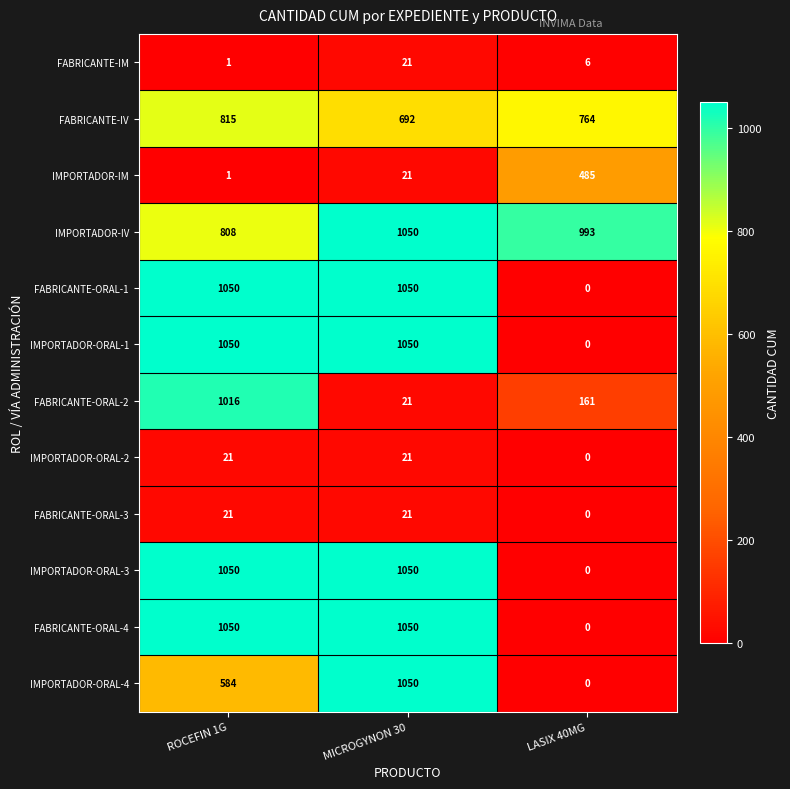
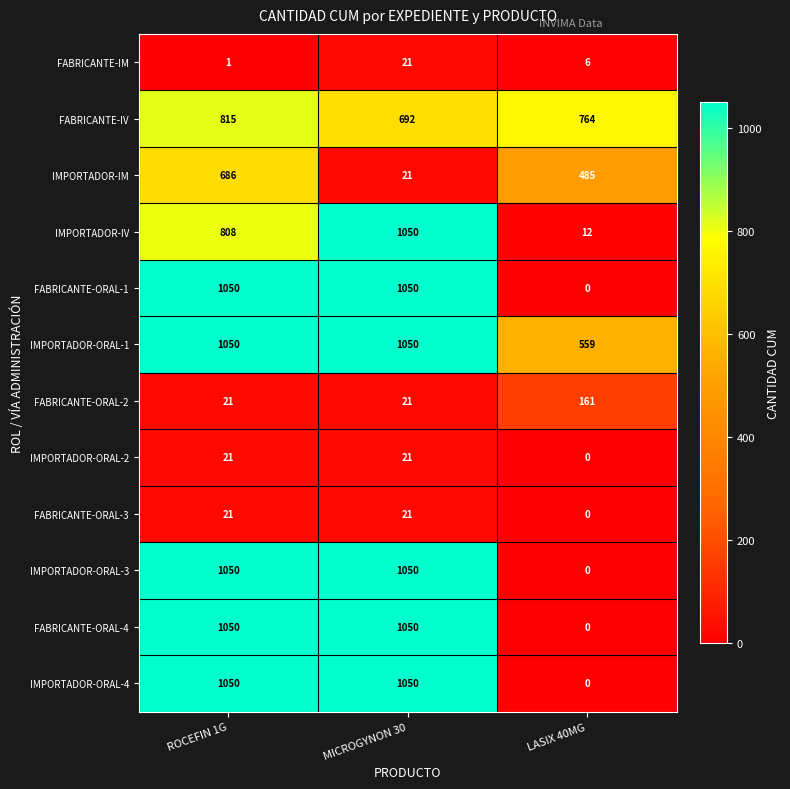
IMPORTADOR-IM, ROCEFIN 1G: 1 -> 686
IMPORTADOR-IV, LASIX 40MG: 993 -> 12
IMPORTADOR-ORAL-1, LASIX 40MG: 0 -> 559
FABRICANTE-ORAL-2, ROCEFIN 1G: 1016 -> 21
IMPORTADOR-ORAL-4, ROCEFIN 1G: 584 -> 1050
